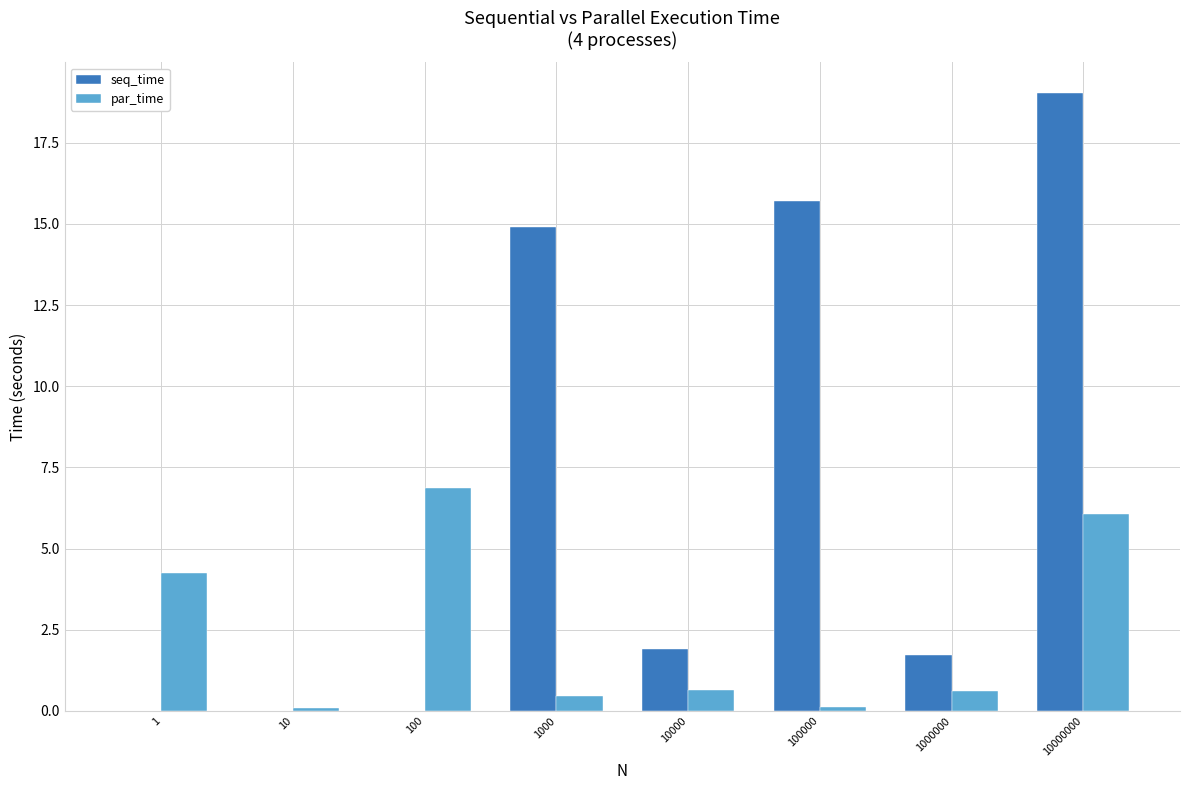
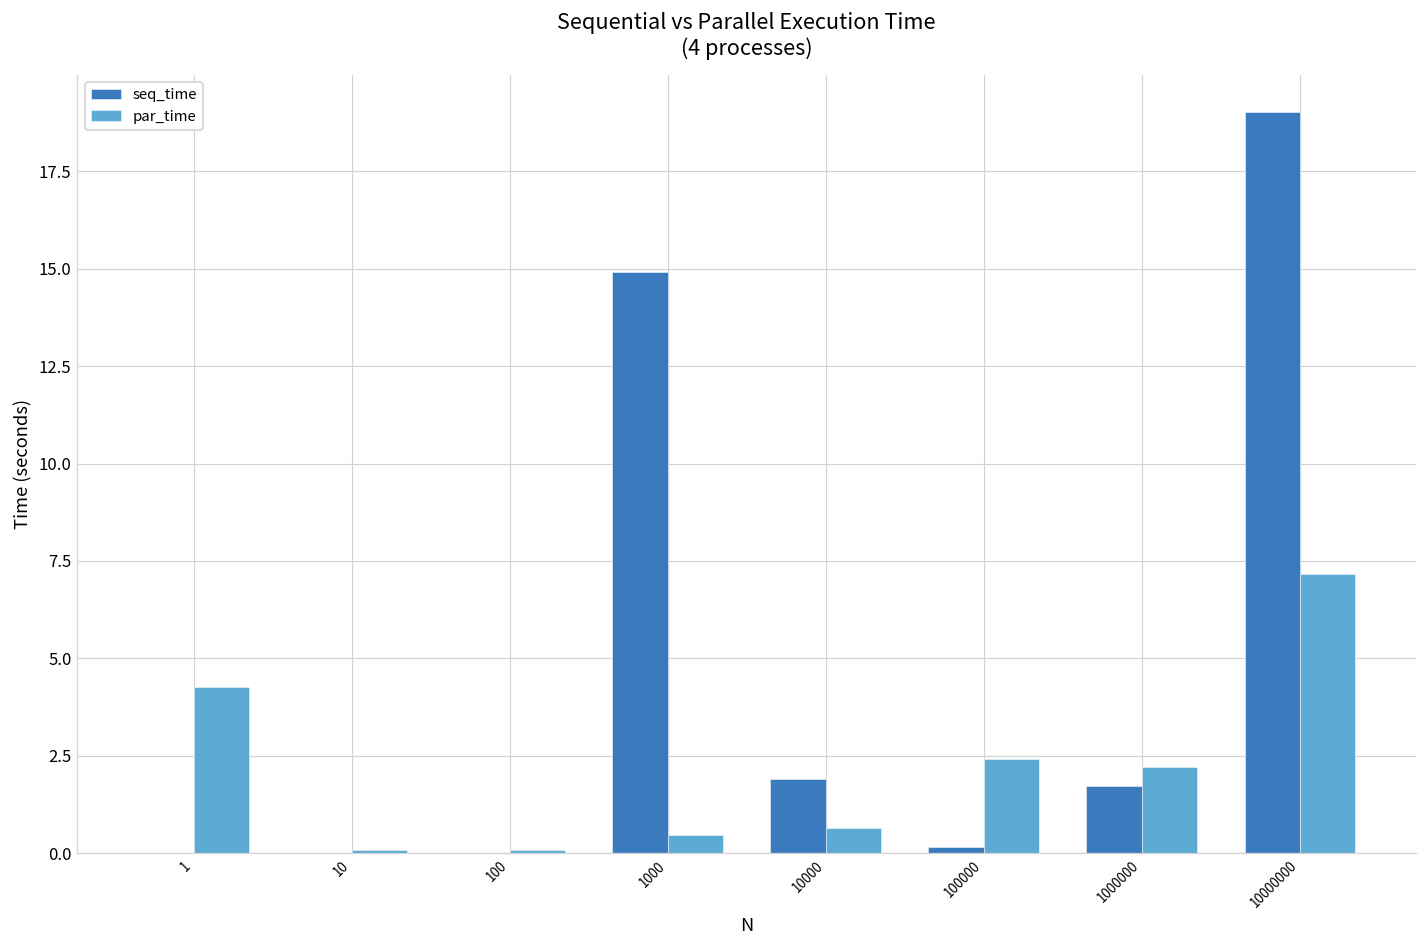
par_time, 100: 6.9 -> 0.1
seq_time, 100000: 15.7 -> 0.2
par_time, 100000: 0.1 -> 2.4
par_time, 1000000: 0.6 -> 2.2
par_time, 10000000: 6.1 -> 7.2
